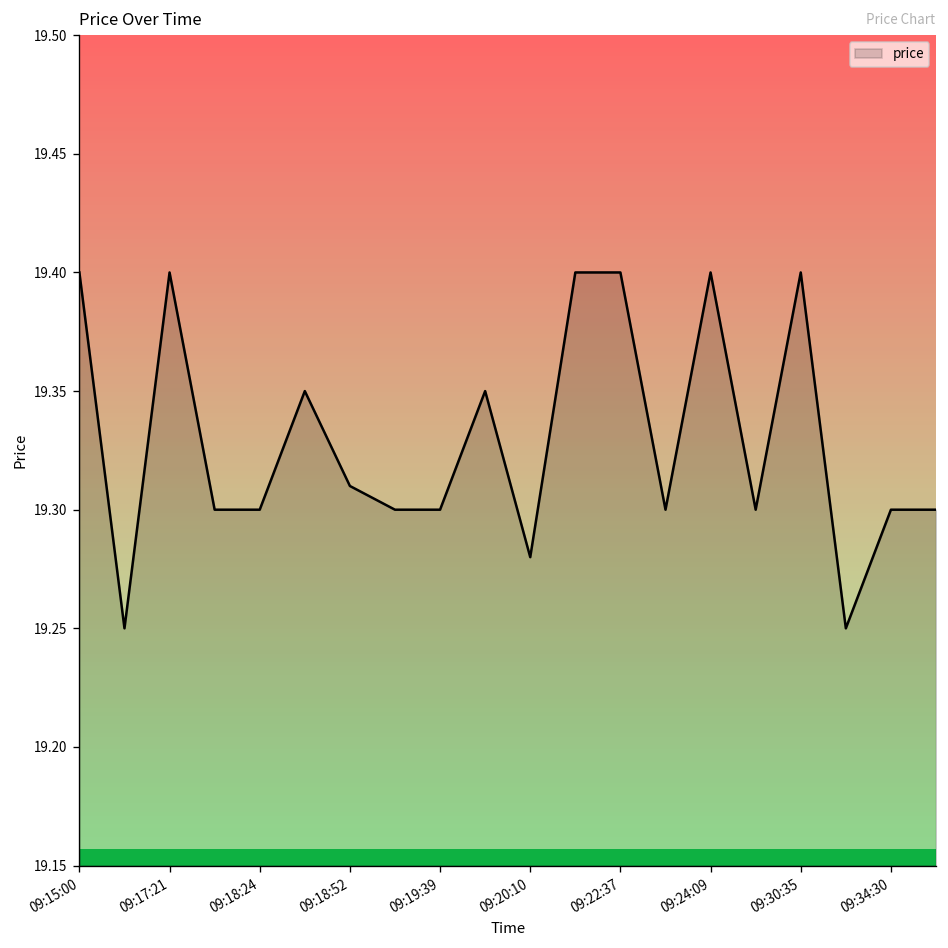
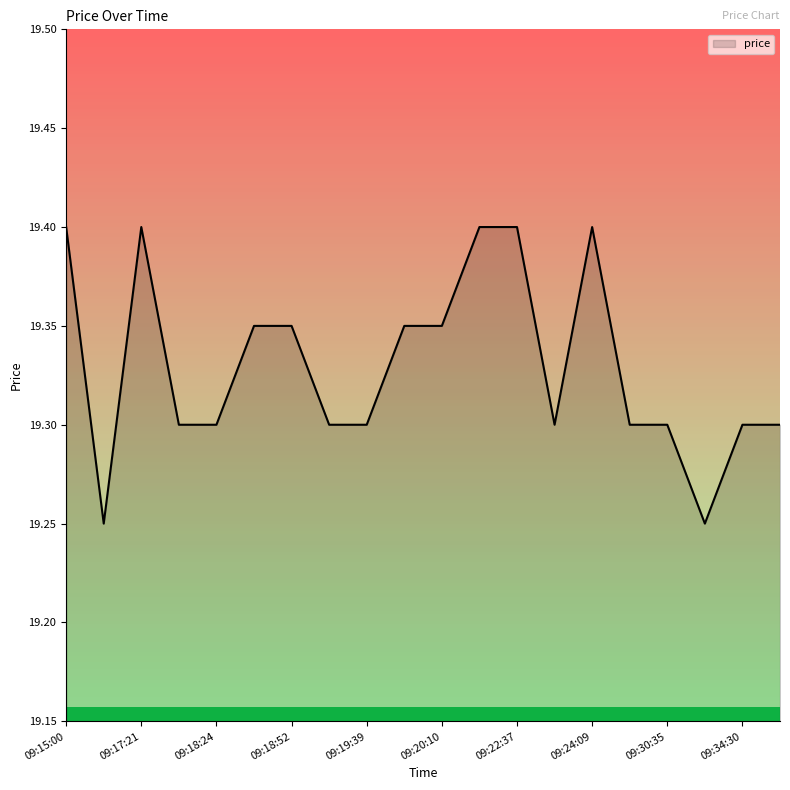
09:18:52: 19.31 -> 19.35
09:20:10: 19.28 -> 19.35
09:30:35: 19.4 -> 19.3
